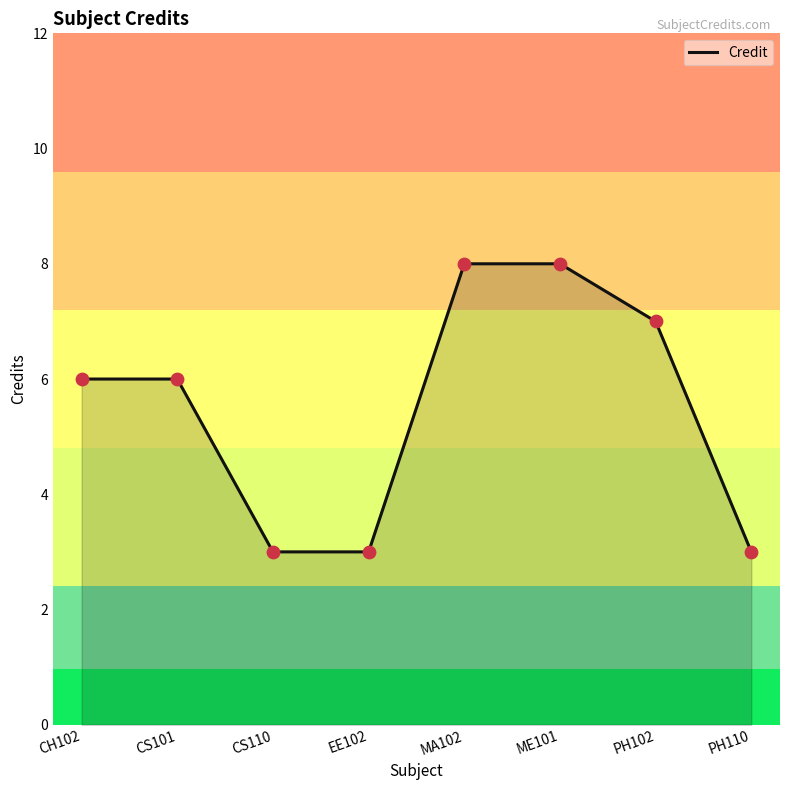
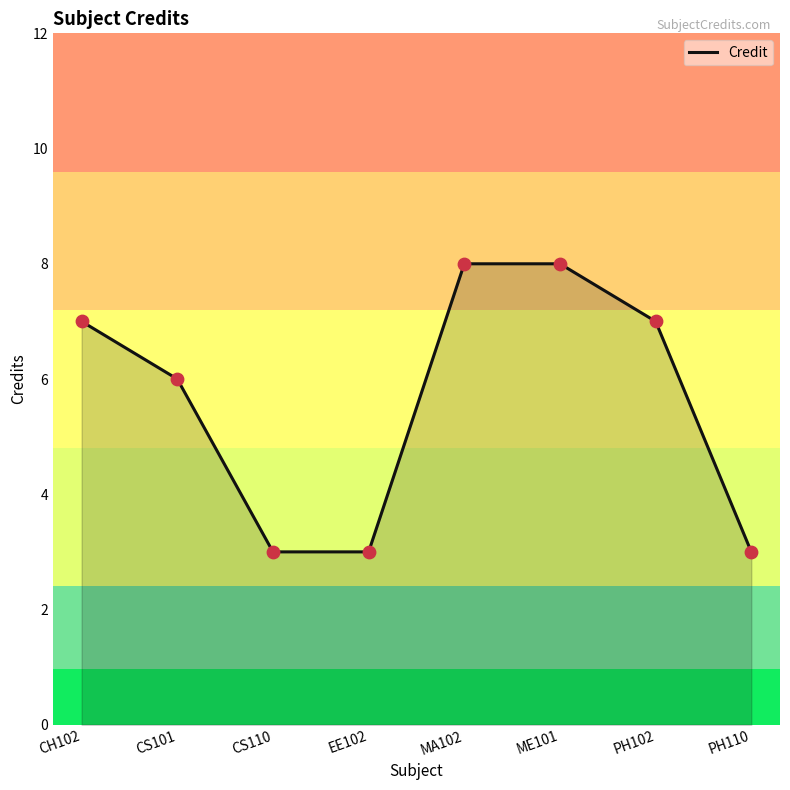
CH102: 6 -> 7
